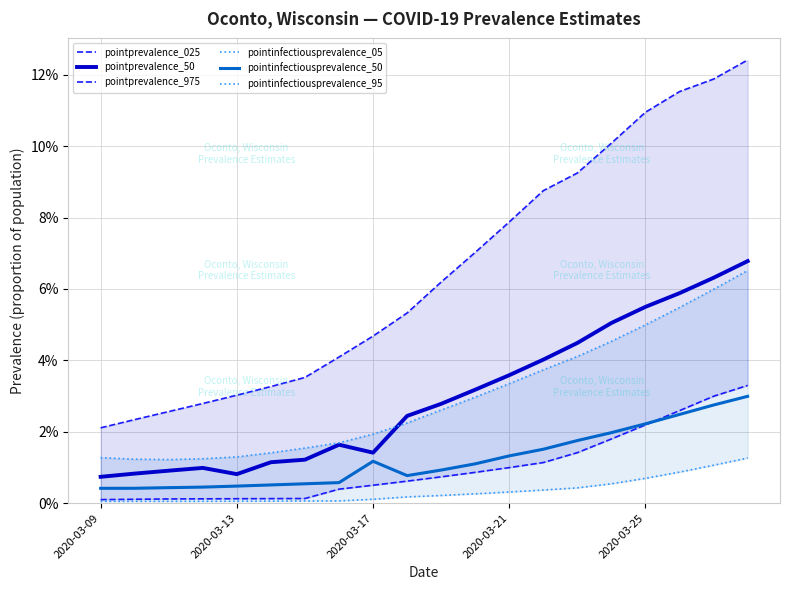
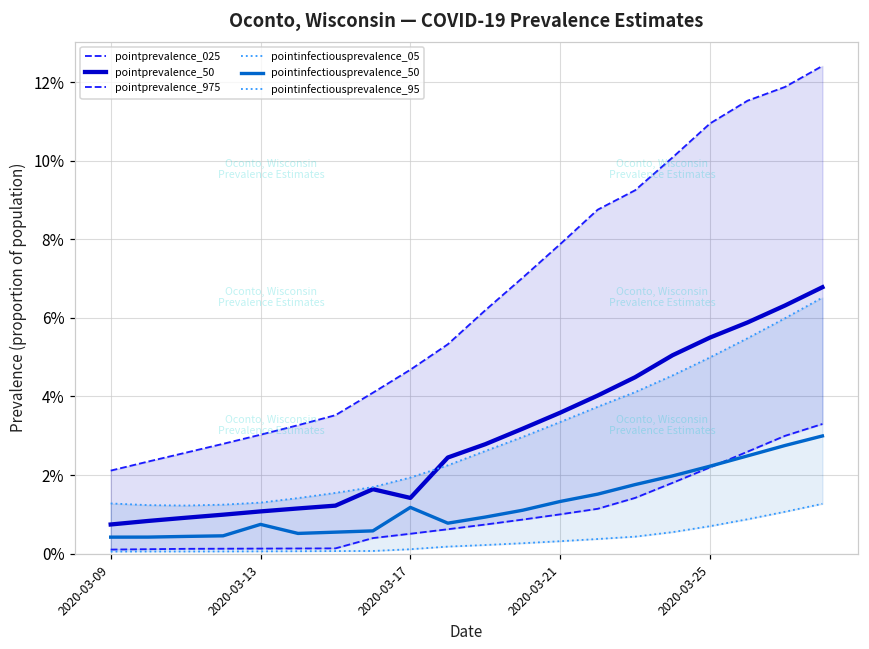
pointprevalence_50, 2020-03-13: 0.8% -> 1.1%
pointinfectiousprevalence_50, 2020-03-13: 0.5% -> 0.7%
